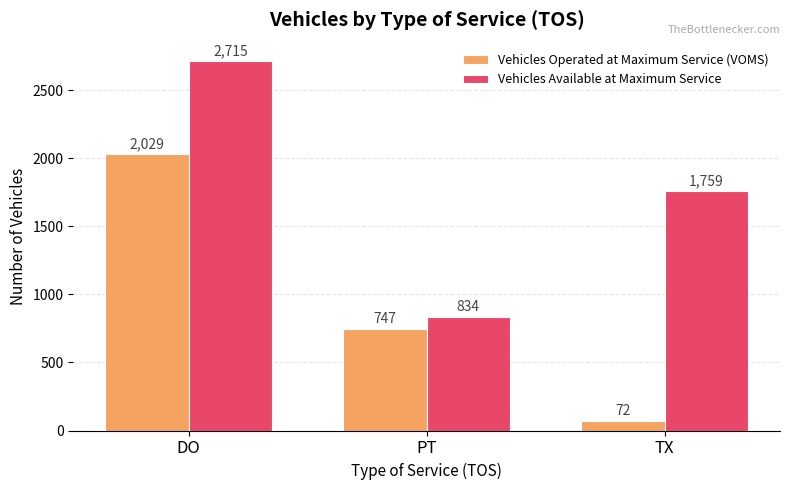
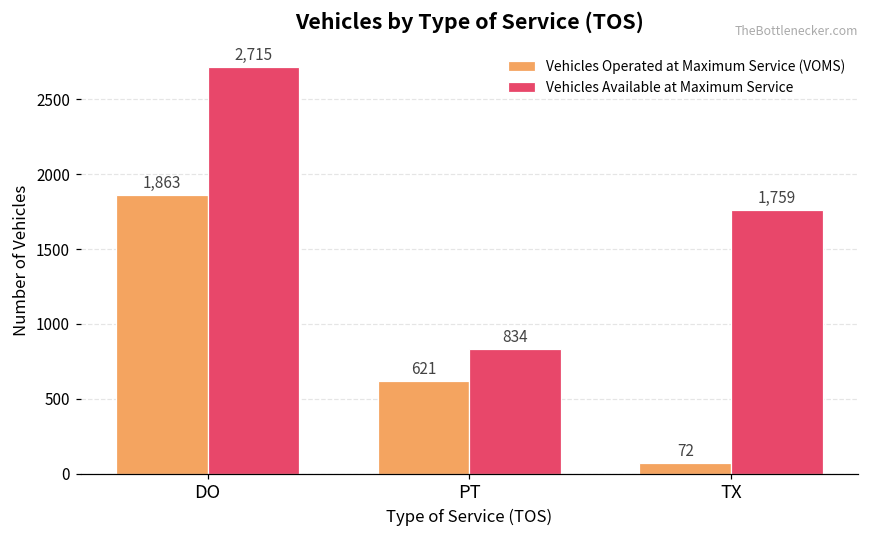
Vehicles Operated at Maximum Service (VOMS), DO: 2,029 -> 1,863
Vehicles Operated at Maximum Service (VOMS), PT: 747 -> 621
